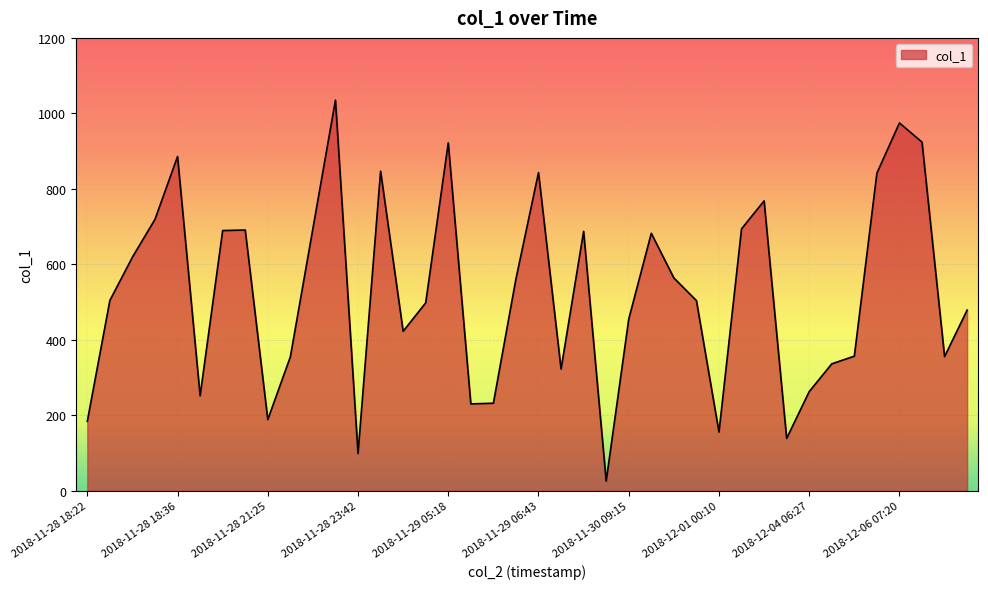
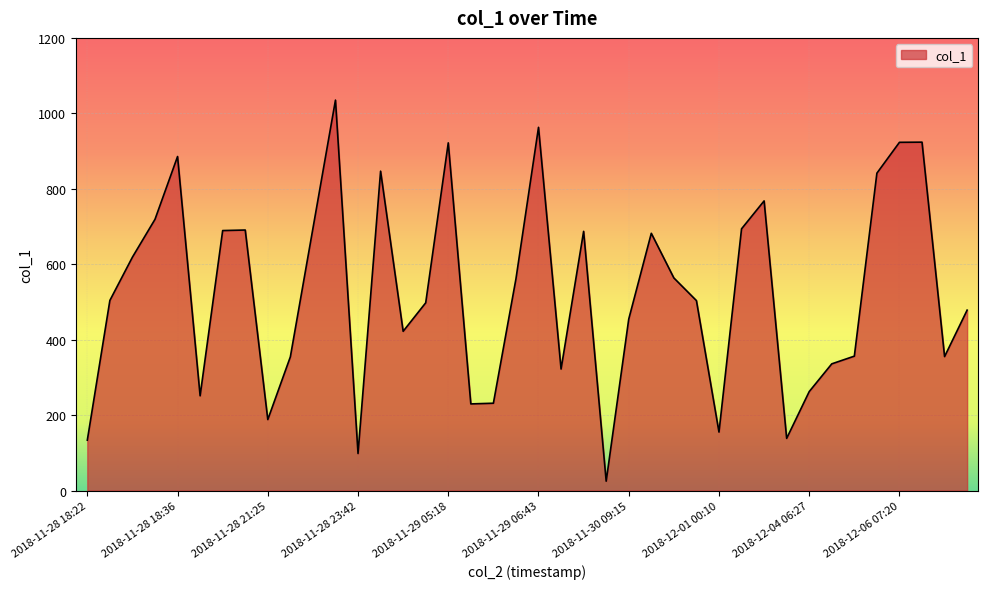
2018-11-28 18:22: 180 -> 130
2018-11-29 06:43: 840 -> 960
2018-12-06 07:20: 970 -> 920
